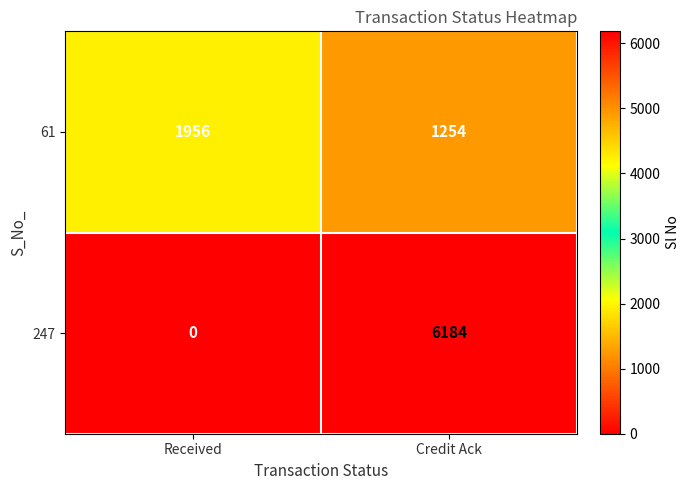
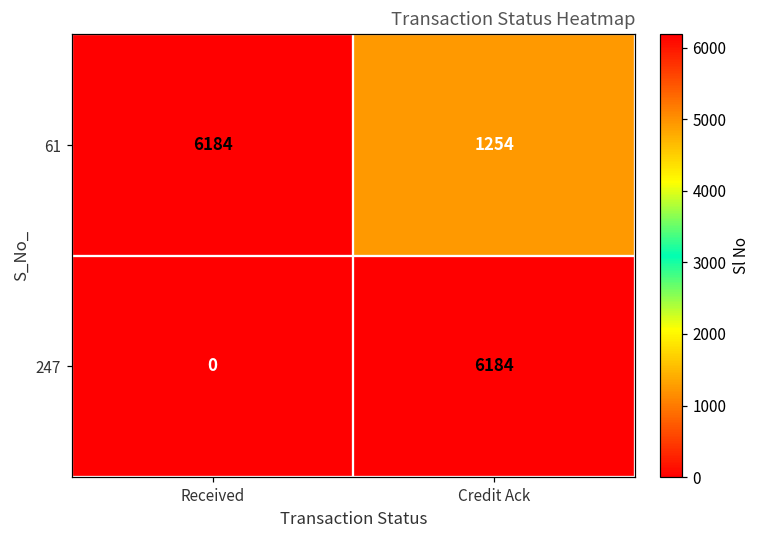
61, Received: 1956 -> 6184
